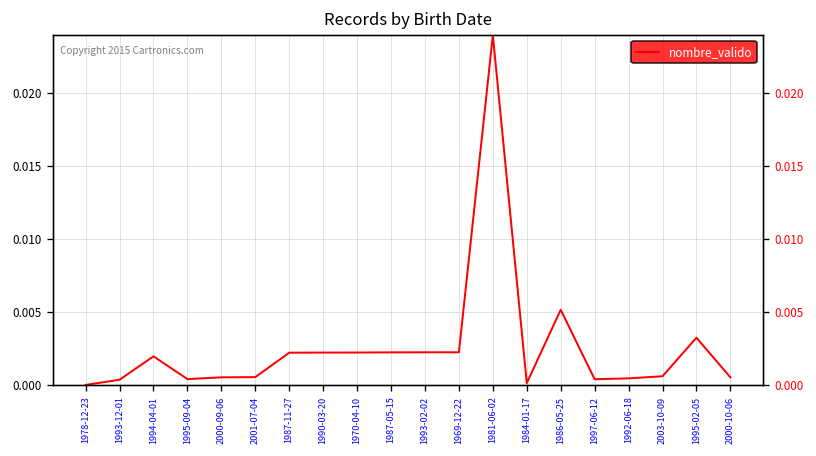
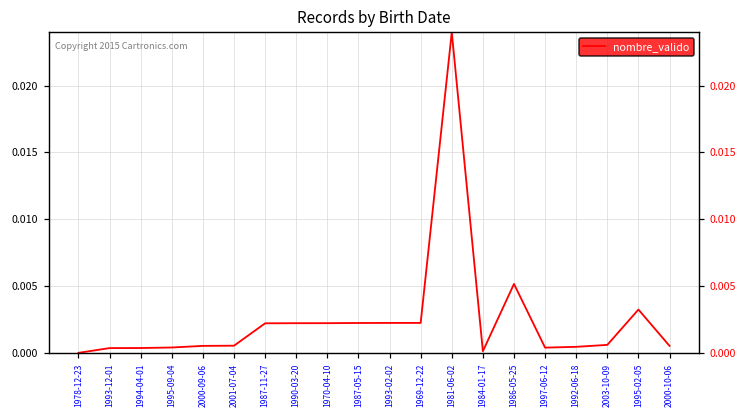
1994-04-01: 0.0020 -> 0.0004
